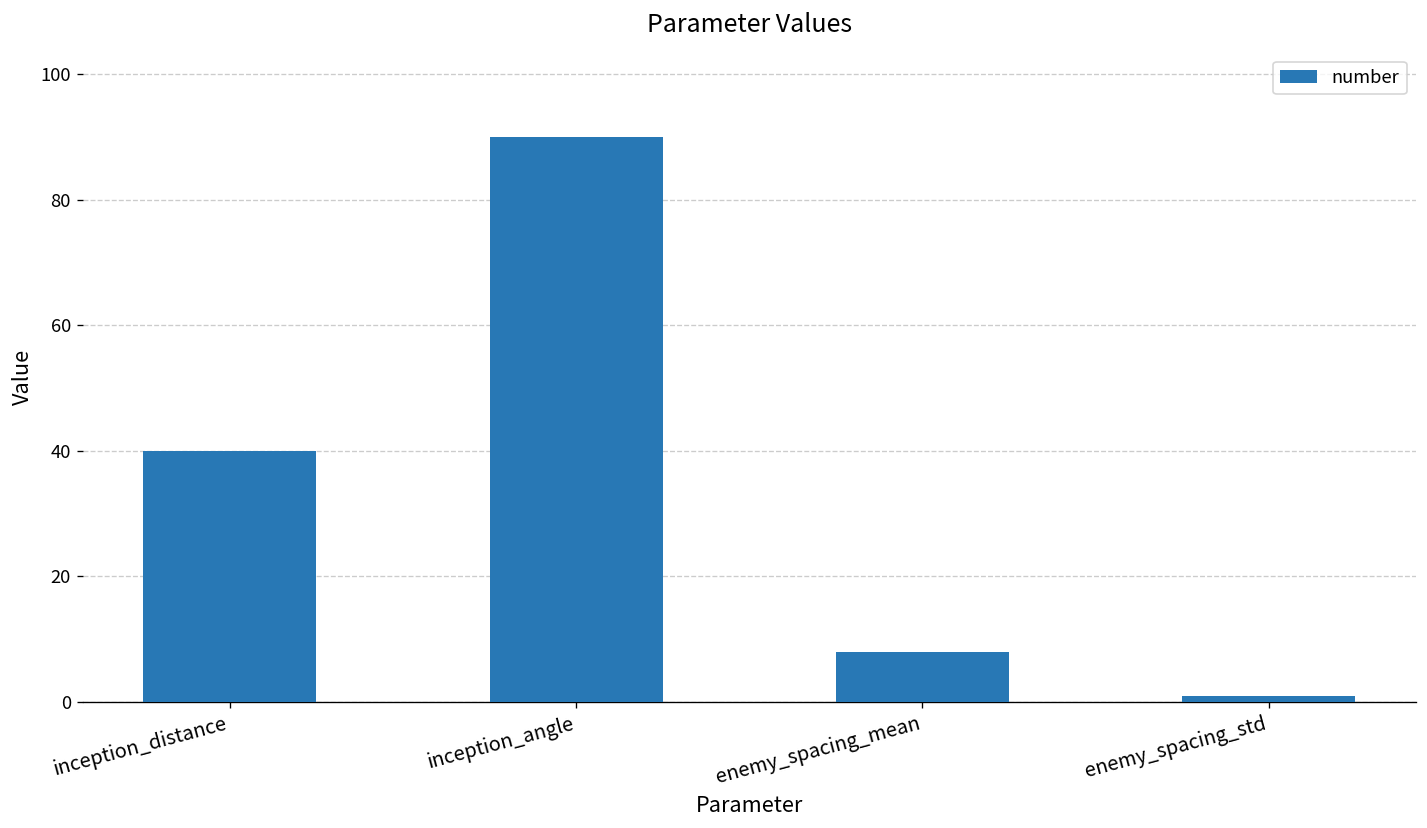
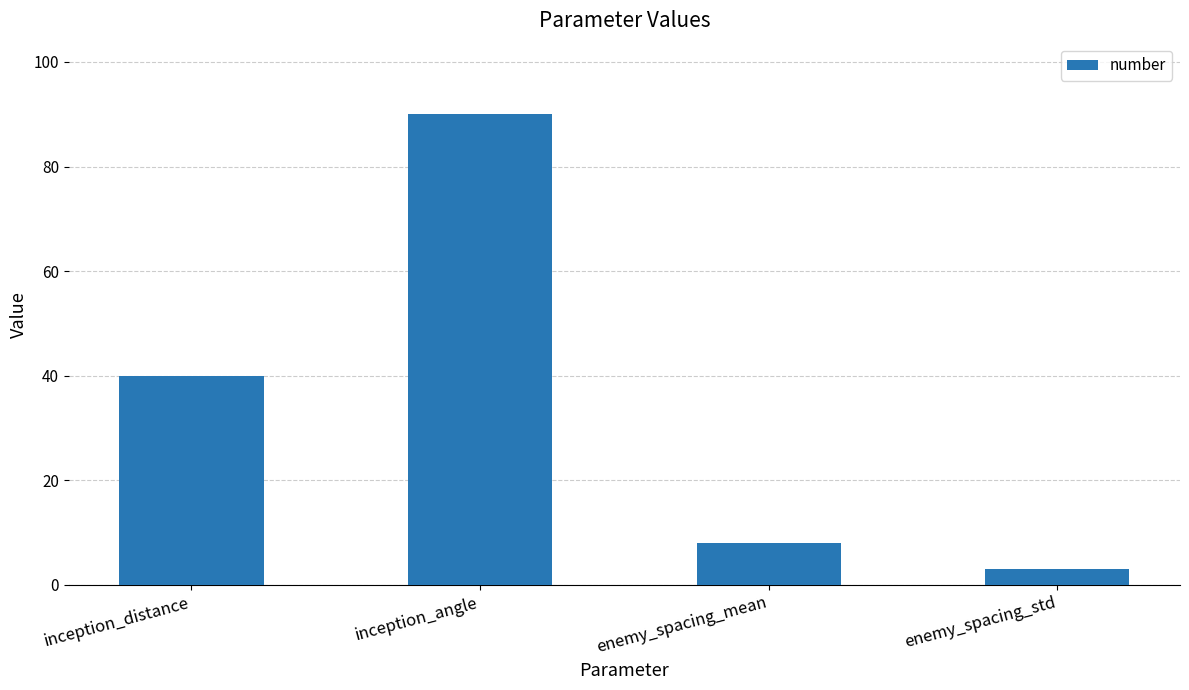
enemy_spacing_std: 1 -> 3
